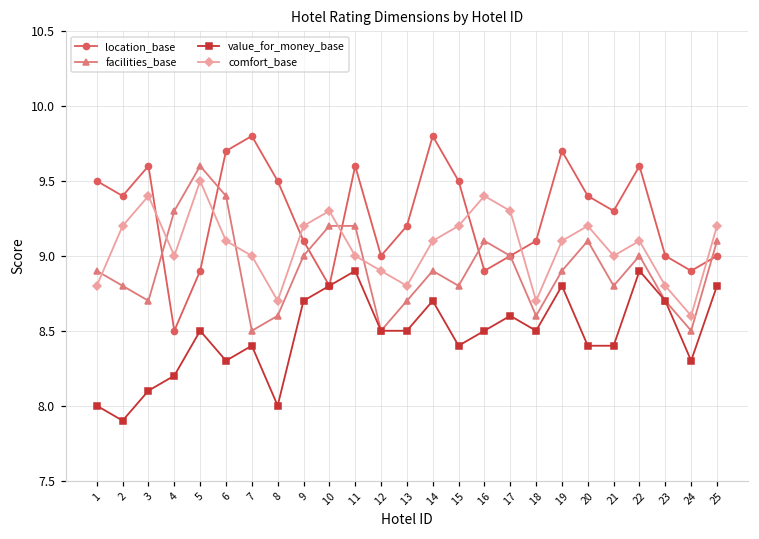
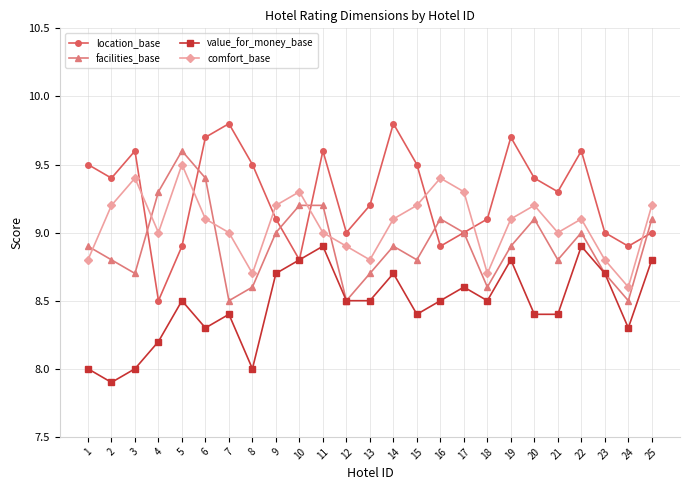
value_for_money_base, 3: 8.1 -> 8.0
